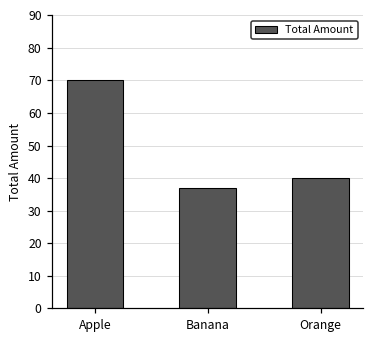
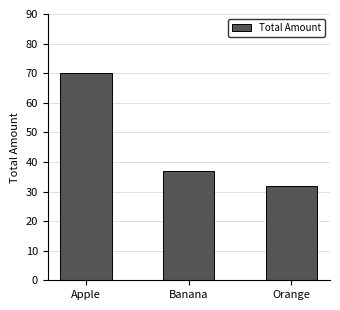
Orange: 40 -> 32
